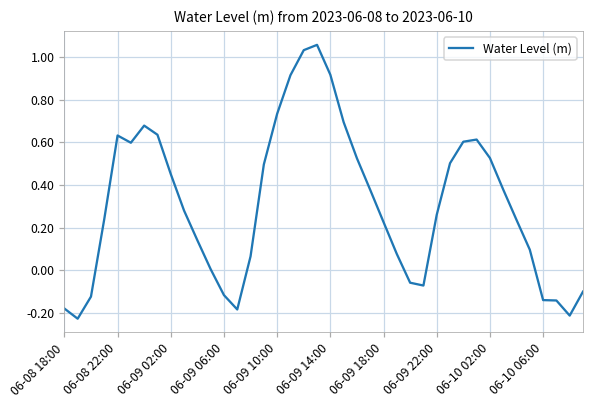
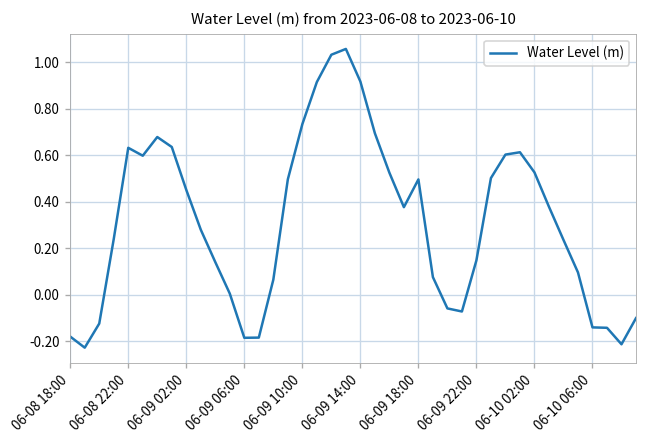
06-09 06:00: -0.12 -> -0.18
06-09 18:00: 0.23 -> 0.50
06-09 22:00: 0.26 -> 0.15
